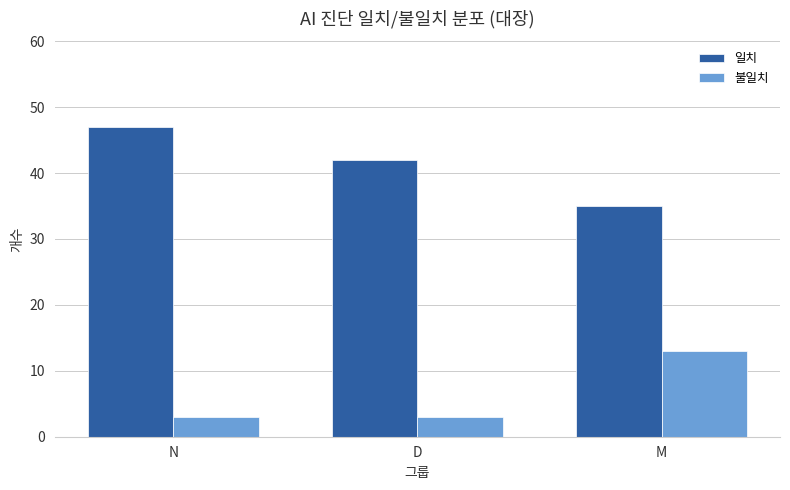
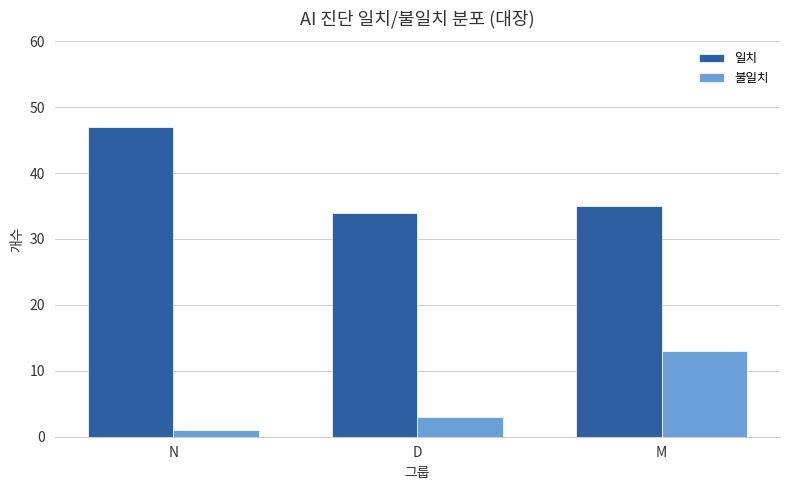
불일치, N: 3 -> 1
일치, D: 42 -> 34
